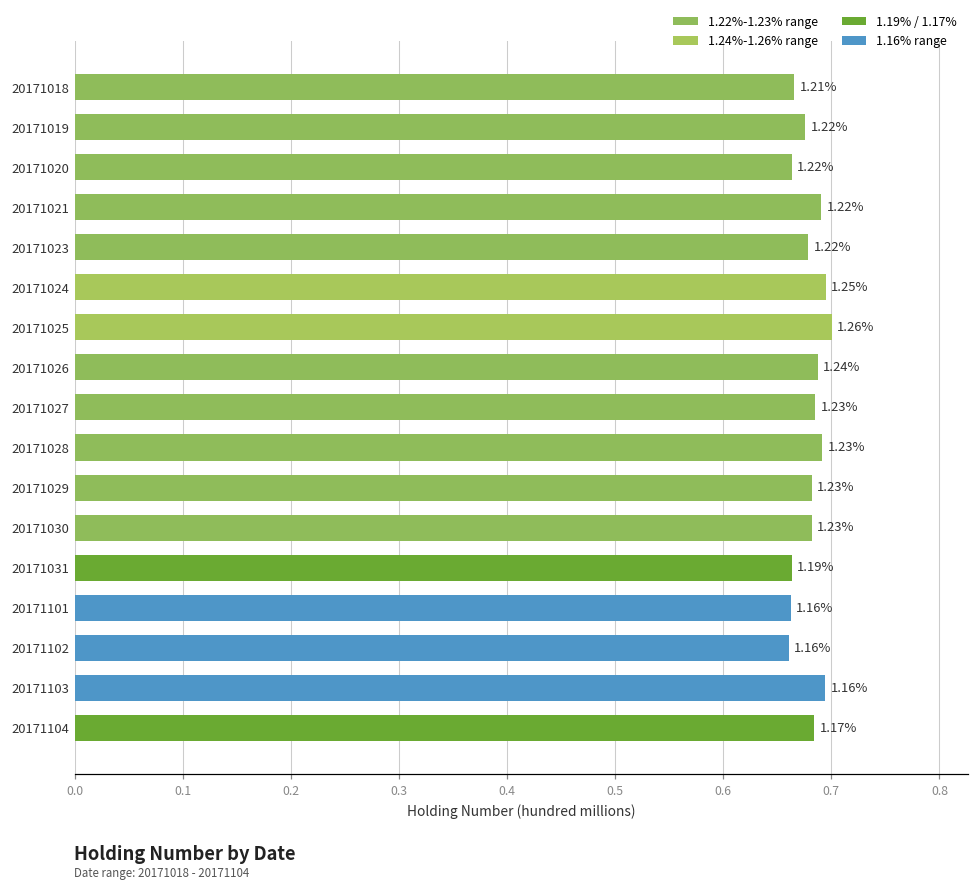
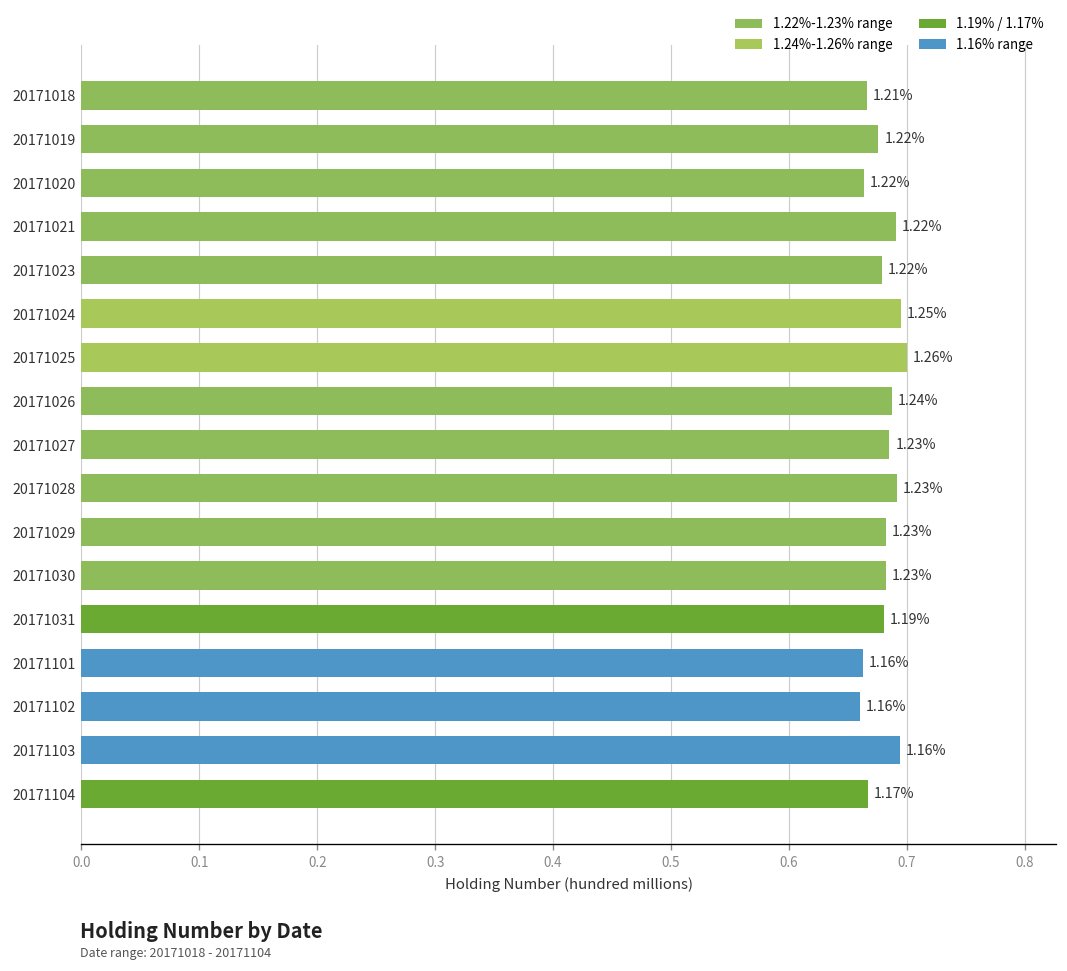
20171031: 0.66 -> 0.68
20171104: 0.68 -> 0.67
